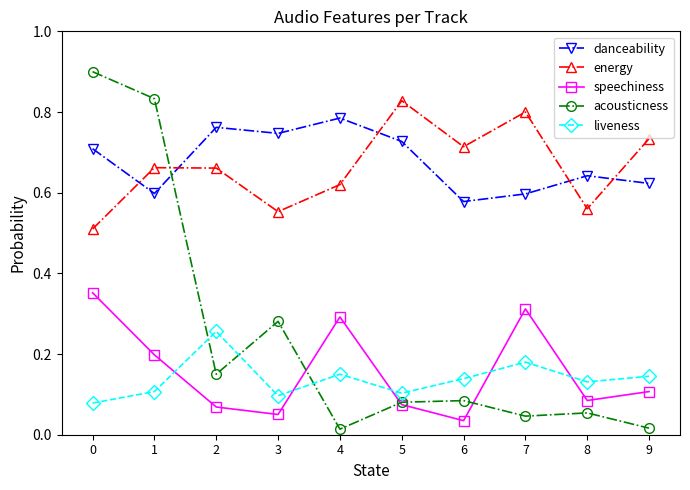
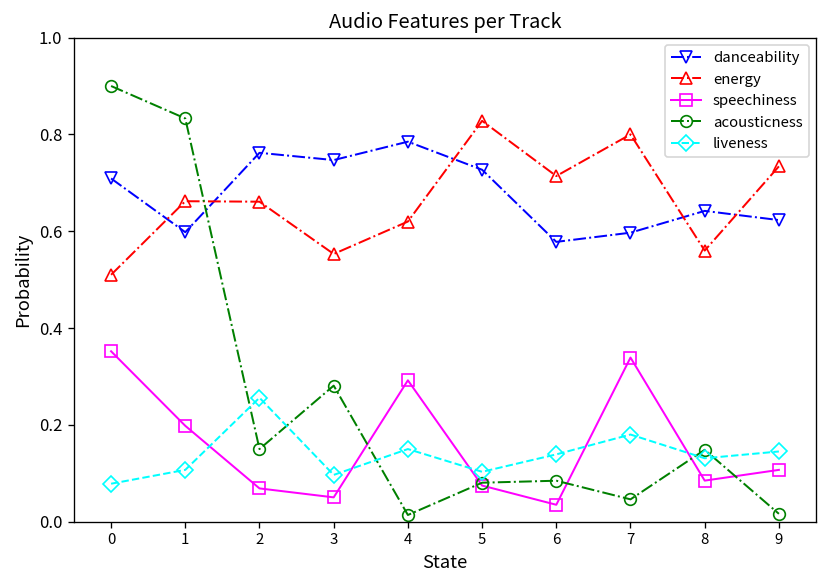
speechiness, 7: 0.31 -> 0.34
acousticness, 8: 0.05 -> 0.15
